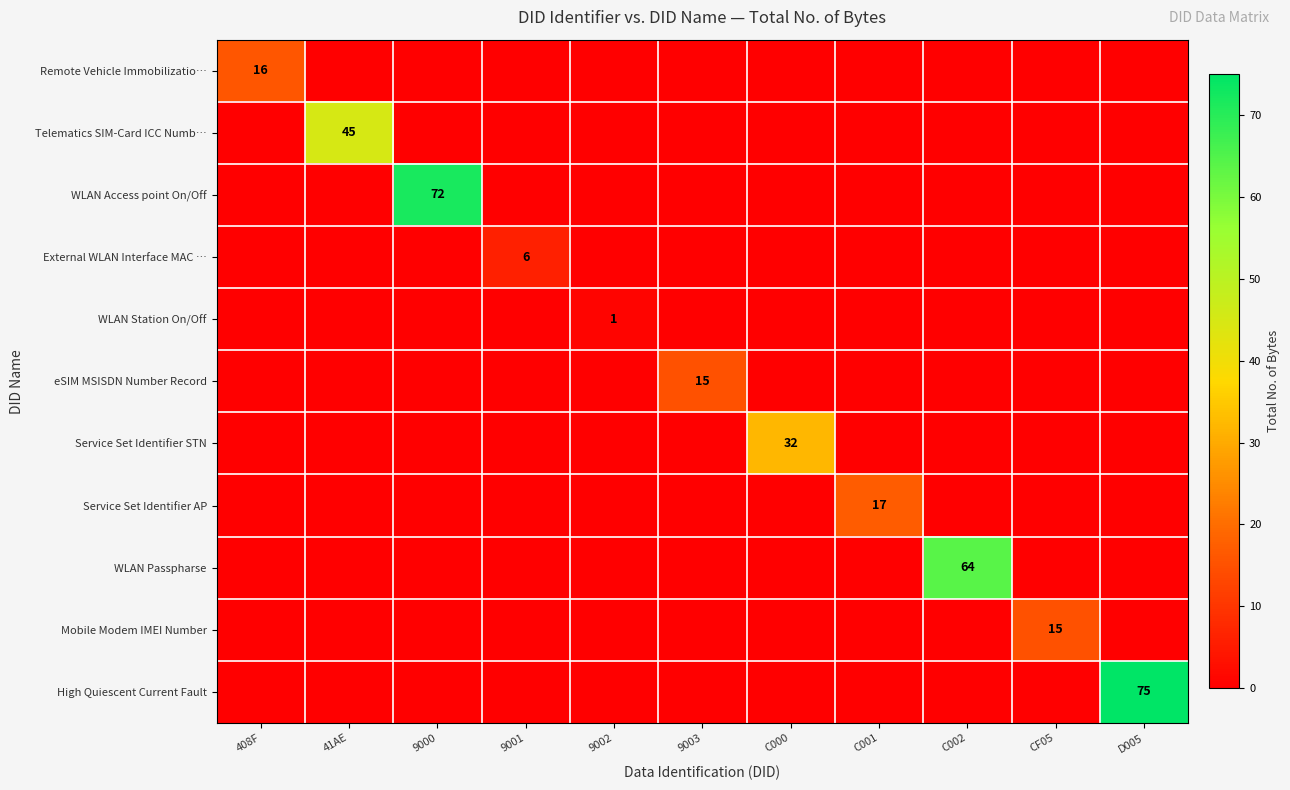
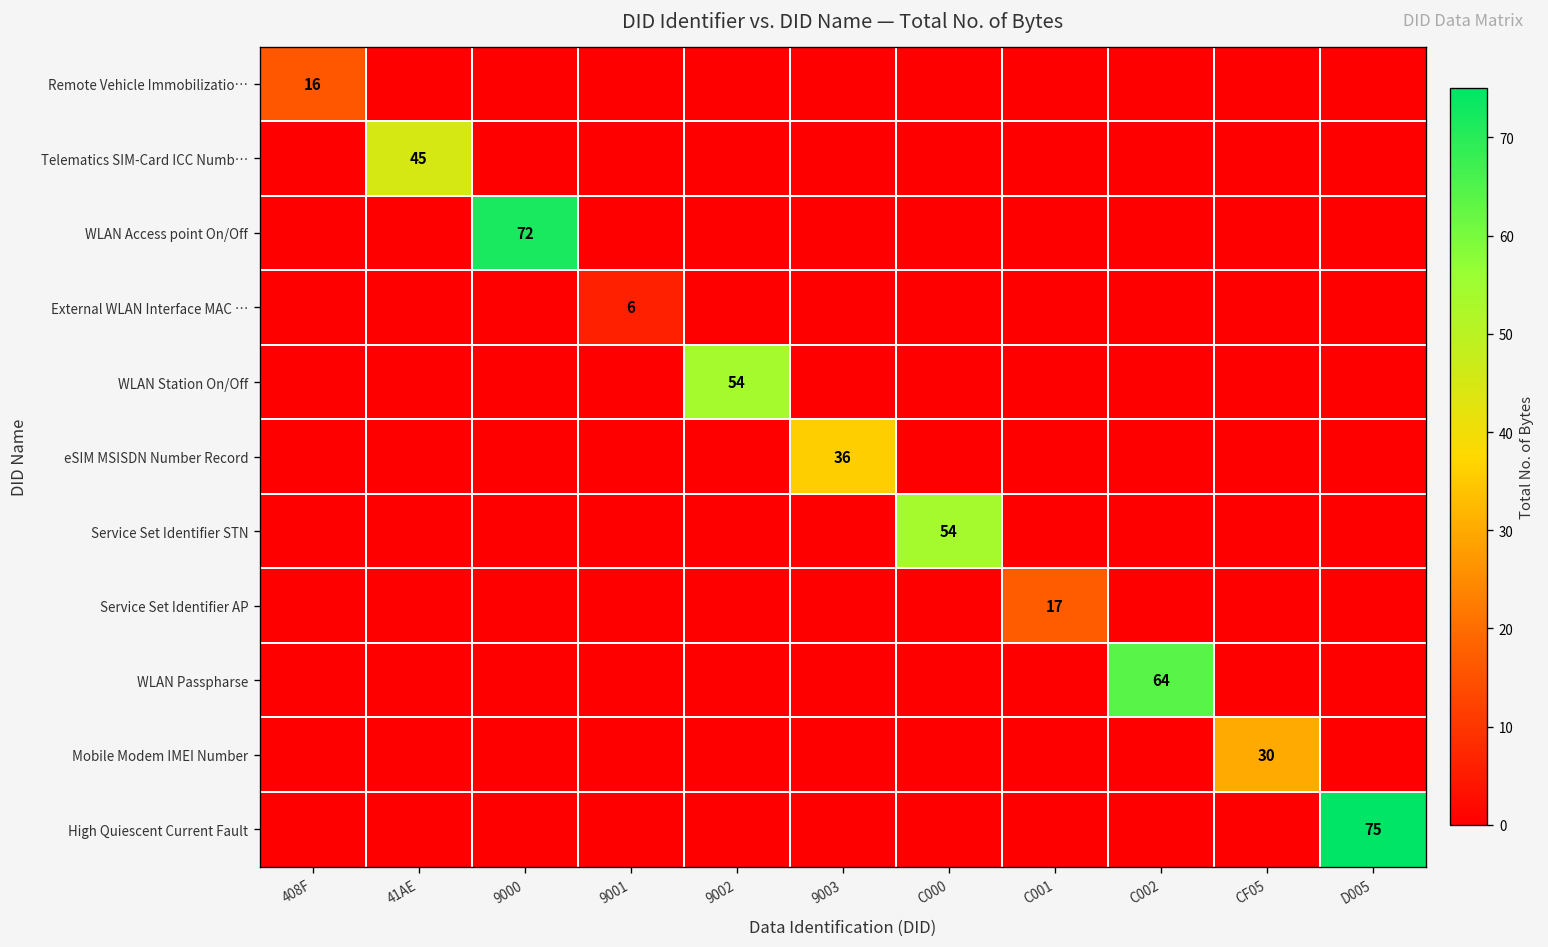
WLAN Station On/Off, 9002: 1 -> 54
eSIM MSISDN Number Record, 9003: 15 -> 36
Service Set Identifier STN, C000: 32 -> 54
Mobile Modem IMEI Number, CF05: 15 -> 30
